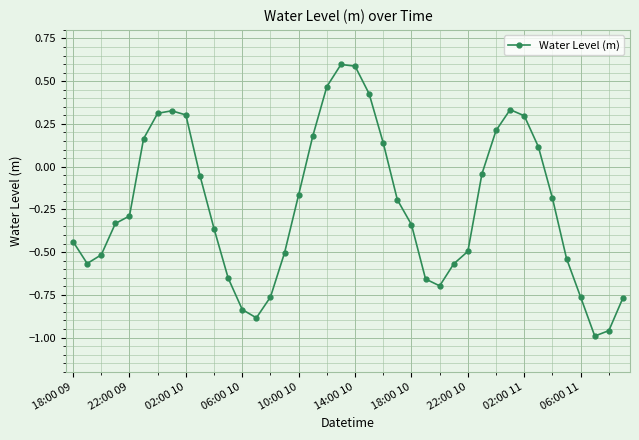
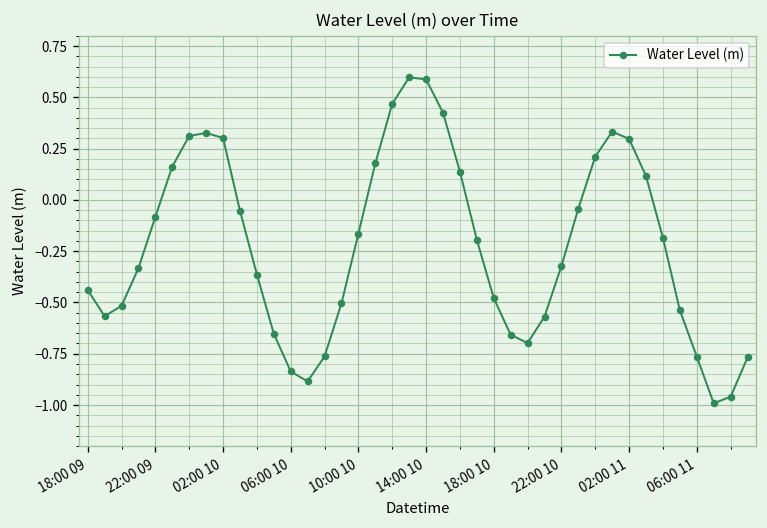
22:00 09: -0.29 -> -0.08
18:00 10: -0.34 -> -0.48
22:00 10: -0.50 -> -0.32
